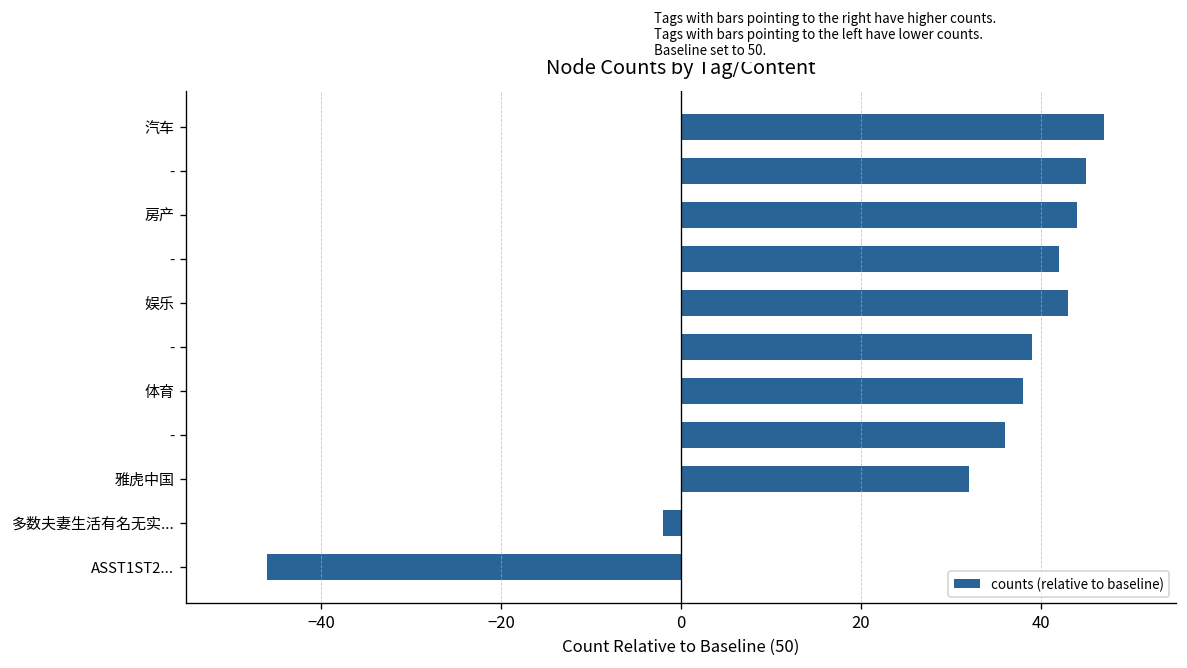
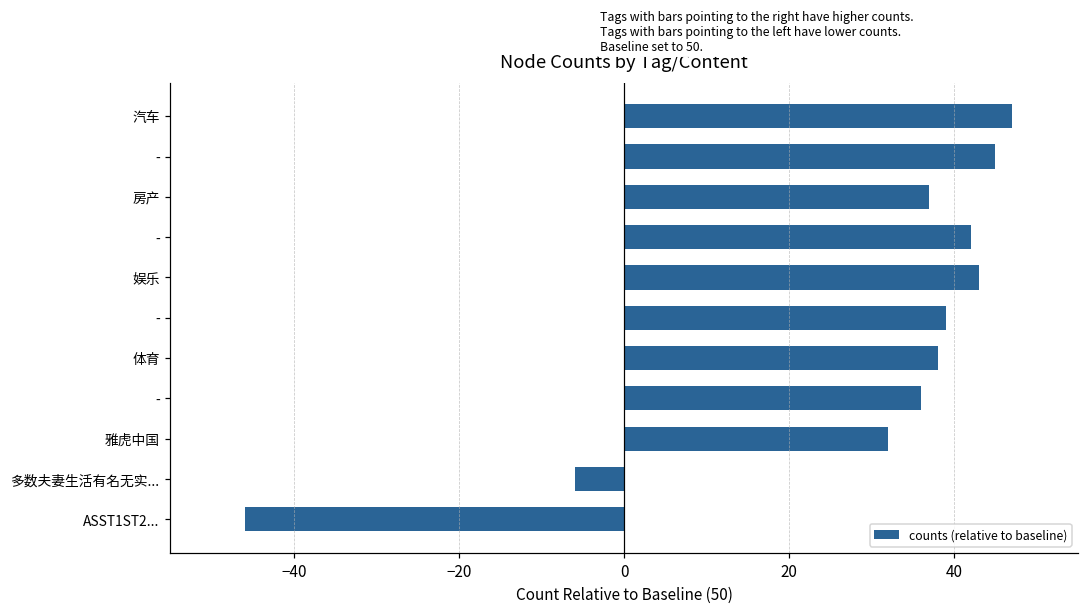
房产: 44 -> 37
多数夫妻生活有名无实...: -2 -> -6
